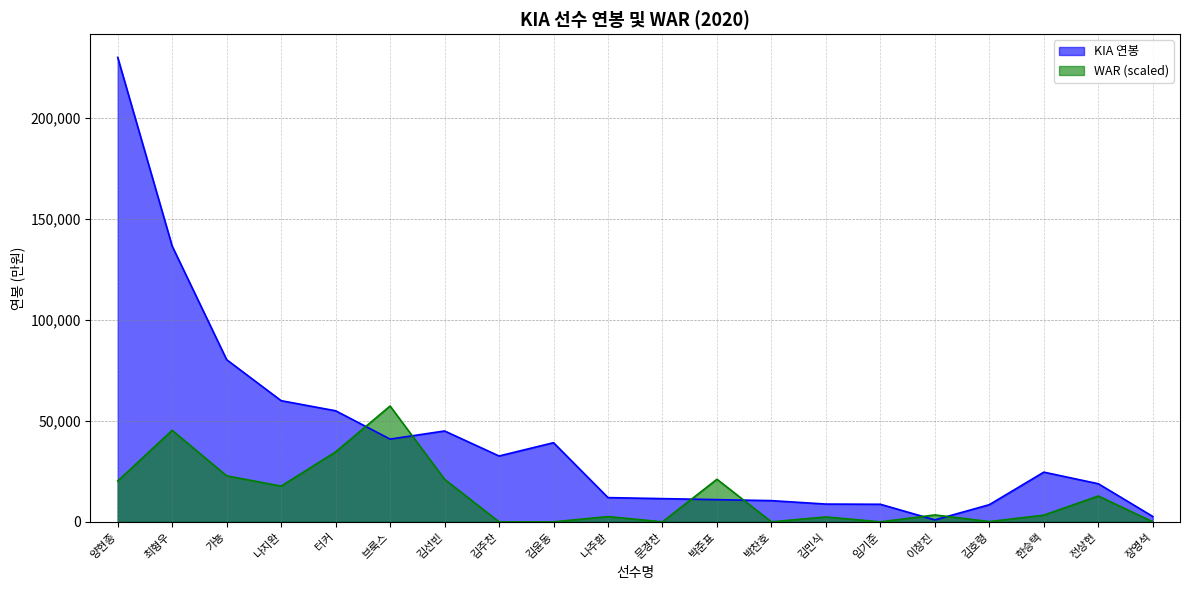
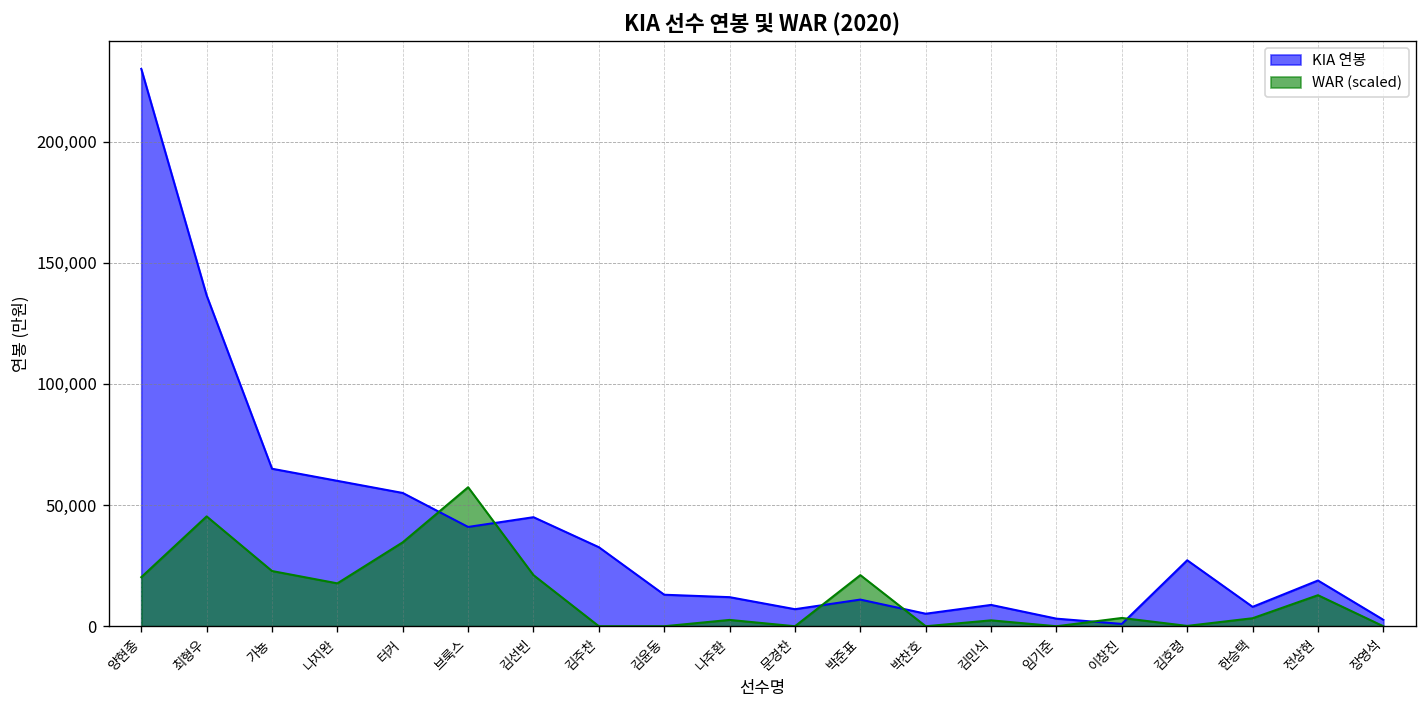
KIA 연봉, 가뇽: 80,000 -> 65,000
KIA 연봉, 김윤동: 39,000 -> 13,000
KIA 연봉, 문경찬: 12,000 -> 7,000
KIA 연봉, 박찬호: 11,000 -> 5,000
KIA 연봉, 임기준: 9,000 -> 3,000
KIA 연봉, 김호령: 9,000 -> 27,000
KIA 연봉, 한승택: 25,000 -> 8,000
